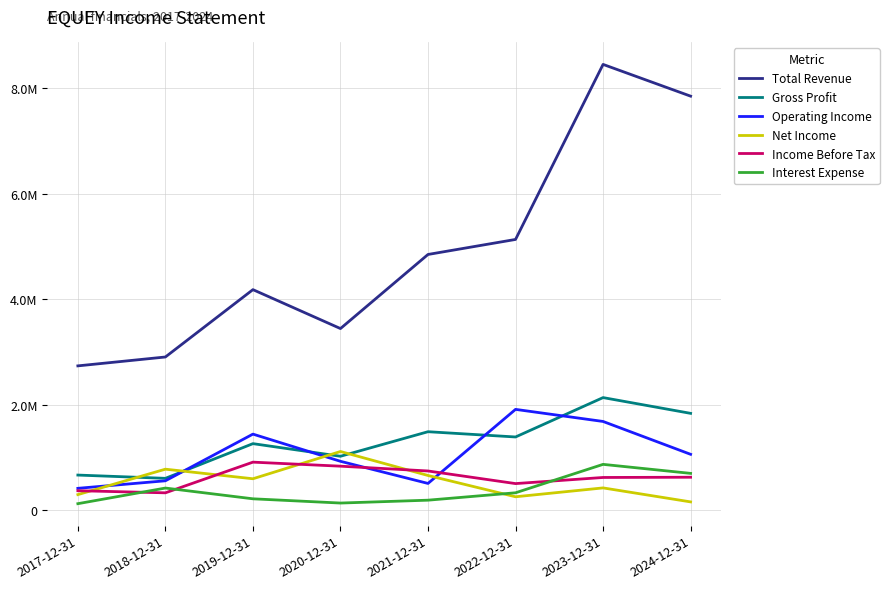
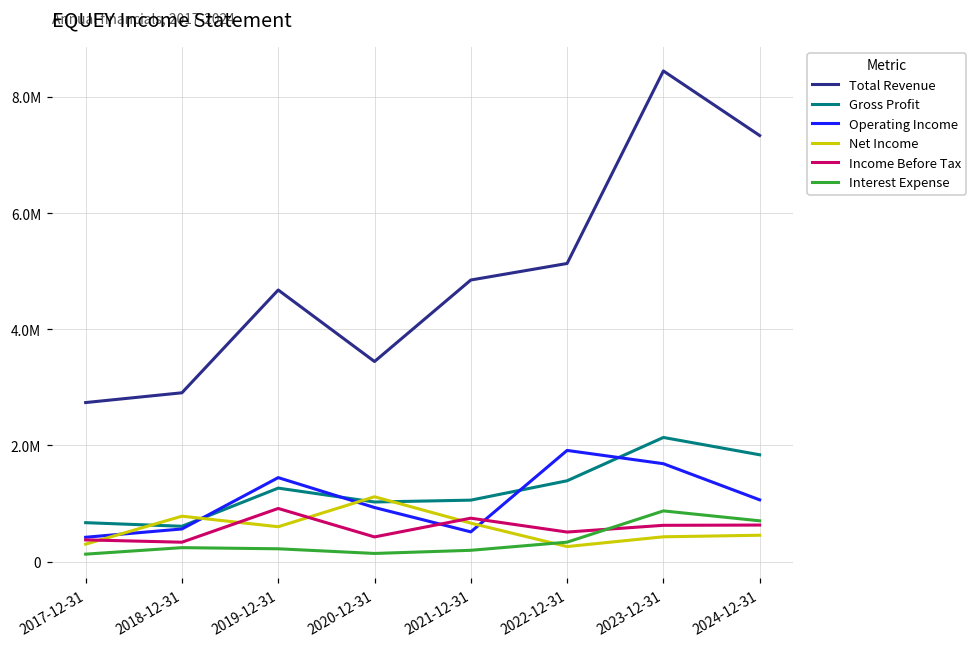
Interest Expense, 2018-12-31: 400000 -> 200000
Total Revenue, 2019-12-31: 4200000 -> 4700000
Income Before Tax, 2020-12-31: 800000 -> 400000
Gross Profit, 2021-12-31: 1500000 -> 1100000
Total Revenue, 2024-12-31: 7800000 -> 7300000
Net Income, 2024-12-31: 200000 -> 500000
